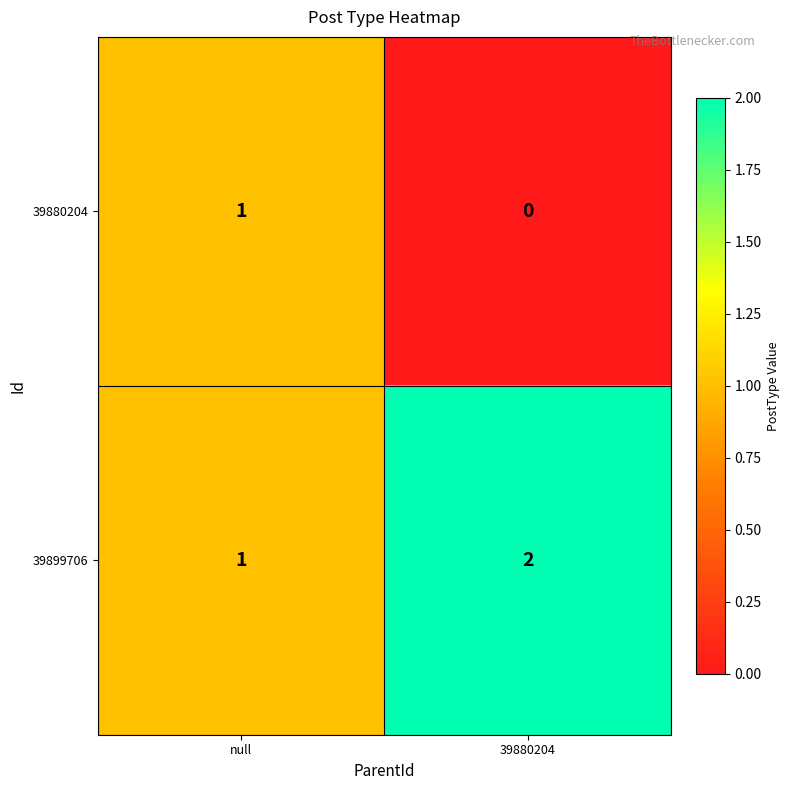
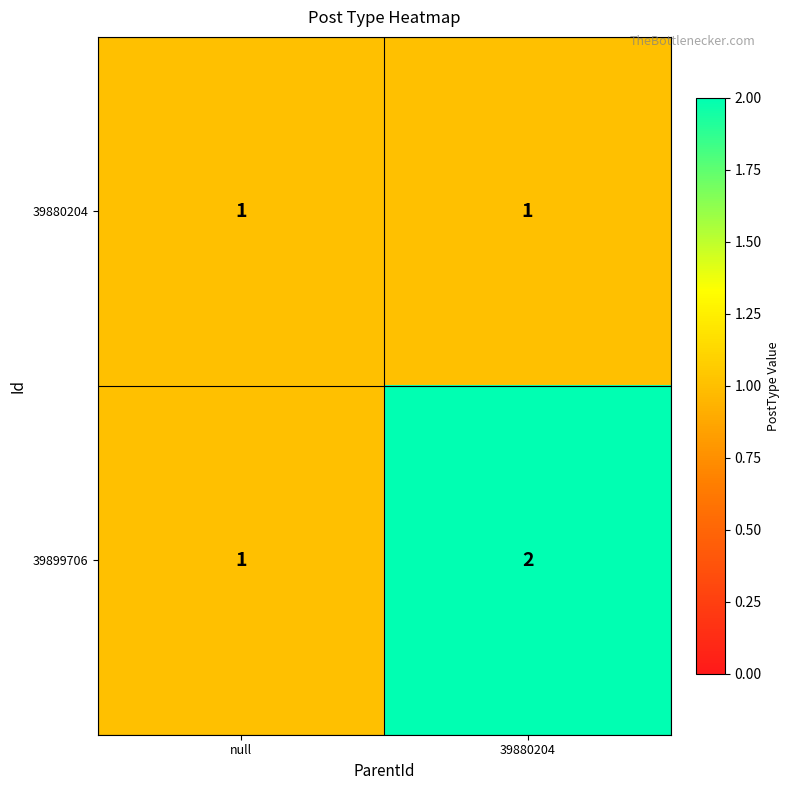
39880204, 39880204: 0 -> 1
